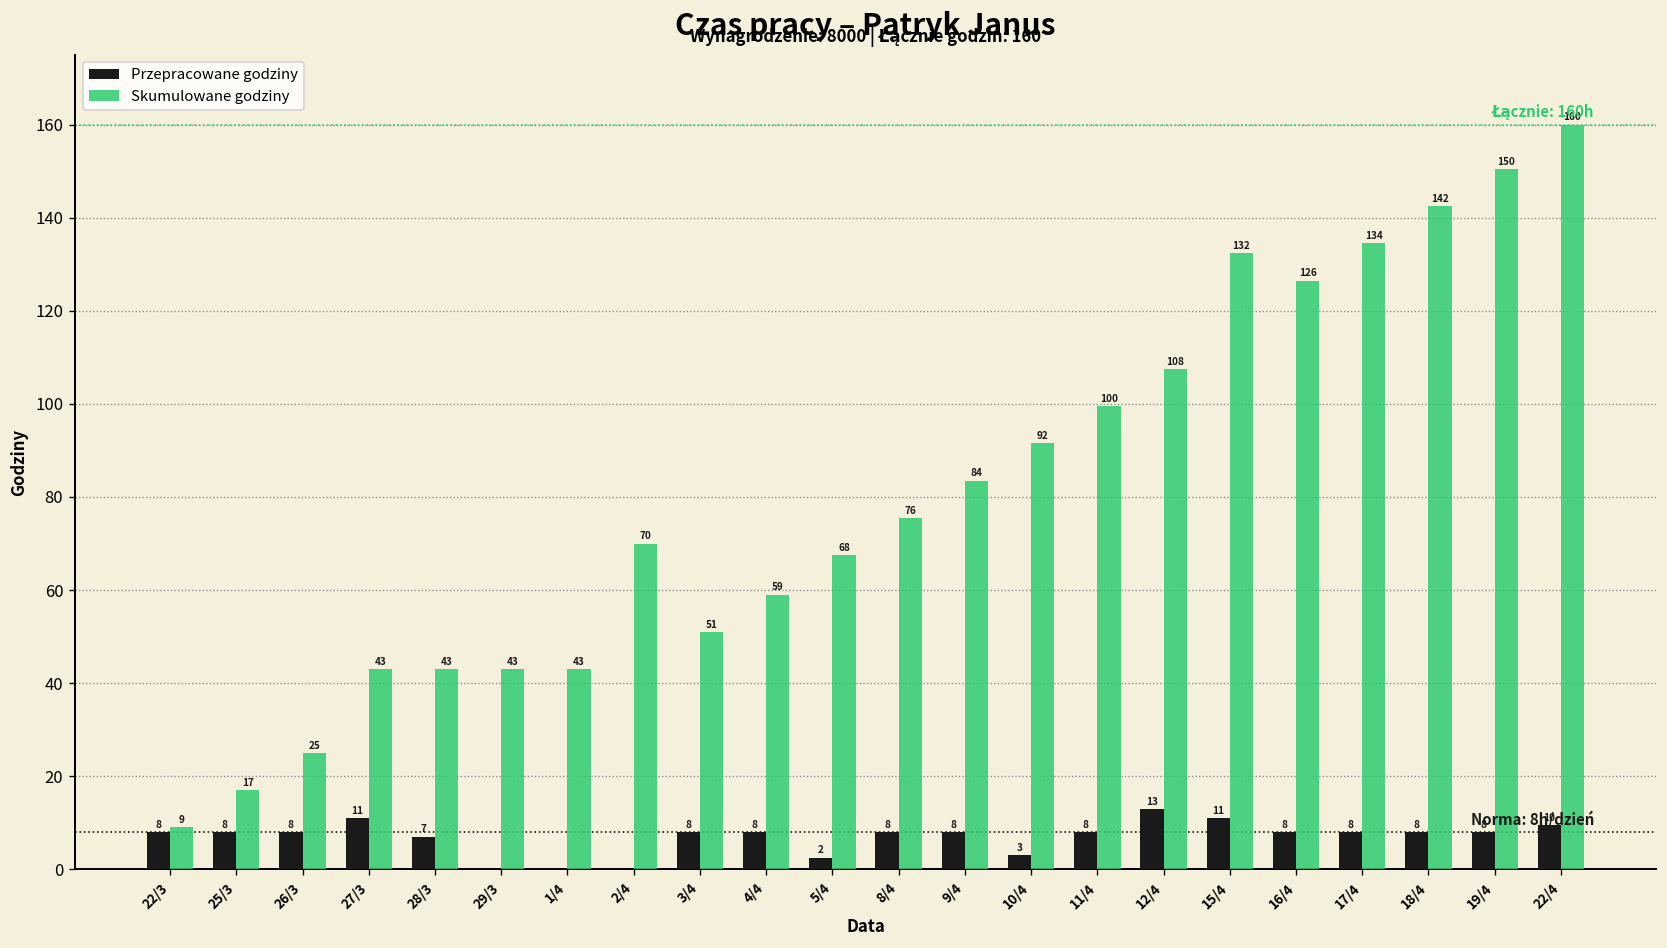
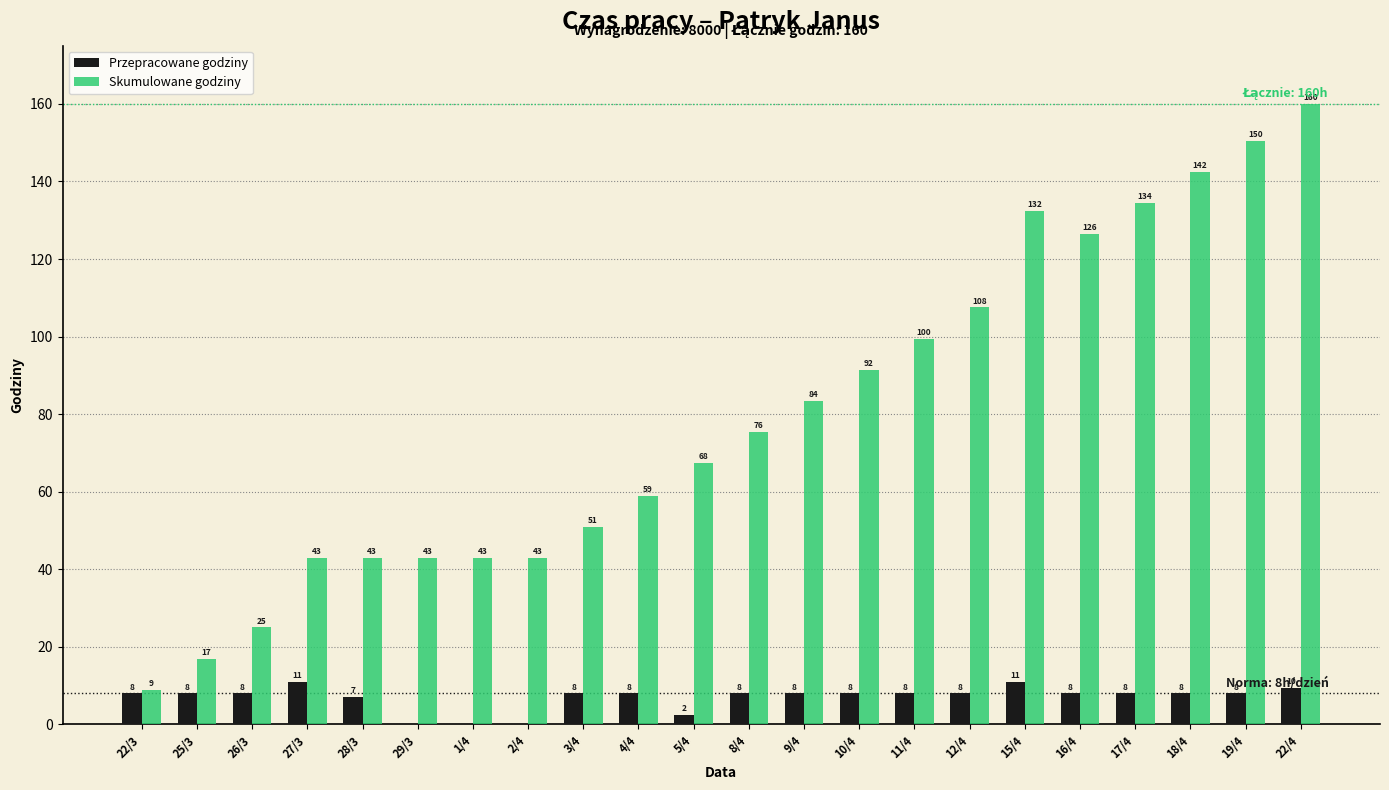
Skumulowane godziny, 2/4: 70 -> 43
Przepracowane godziny, 10/4: 3 -> 8
Przepracowane godziny, 12/4: 13 -> 8
